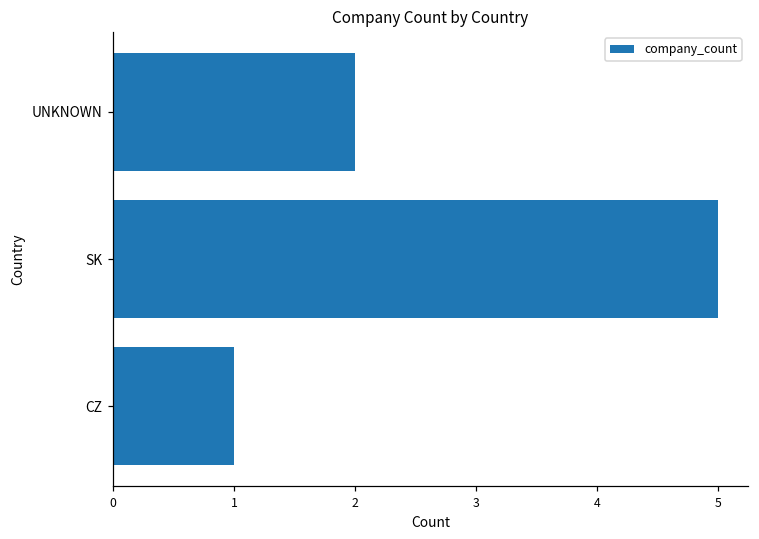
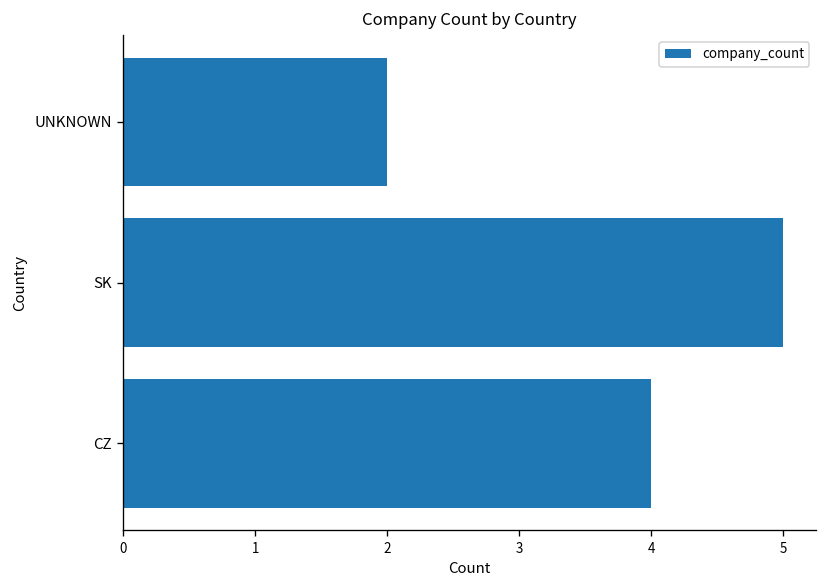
CZ: 1 -> 4
